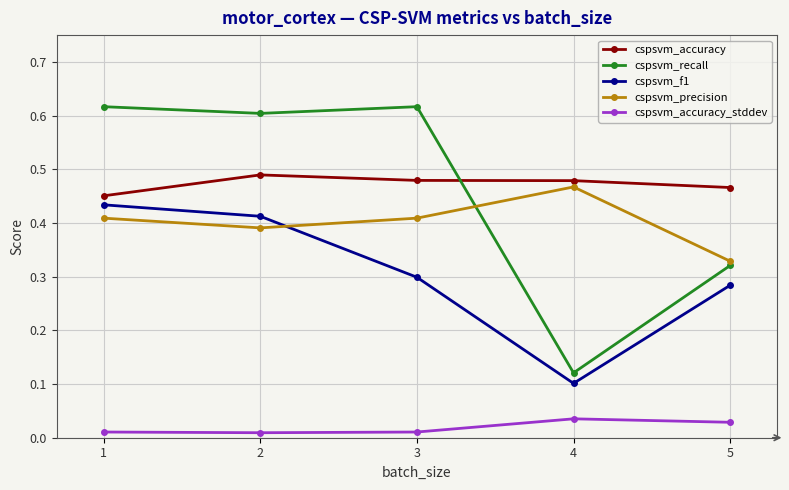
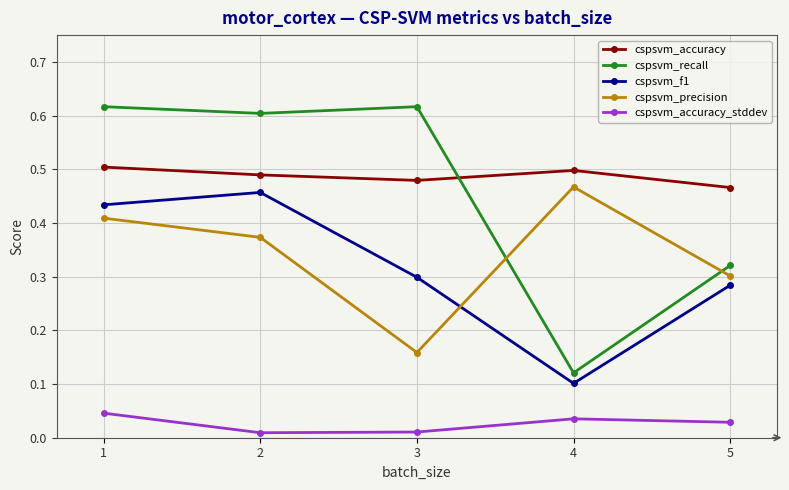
cspsvm_accuracy, 1: 0.45 -> 0.50
cspsvm_accuracy_stddev, 1: 0.01 -> 0.05
cspsvm_f1, 2: 0.41 -> 0.46
cspsvm_precision, 2: 0.39 -> 0.37
cspsvm_precision, 3: 0.41 -> 0.16
cspsvm_accuracy, 4: 0.48 -> 0.50
cspsvm_precision, 5: 0.33 -> 0.30
